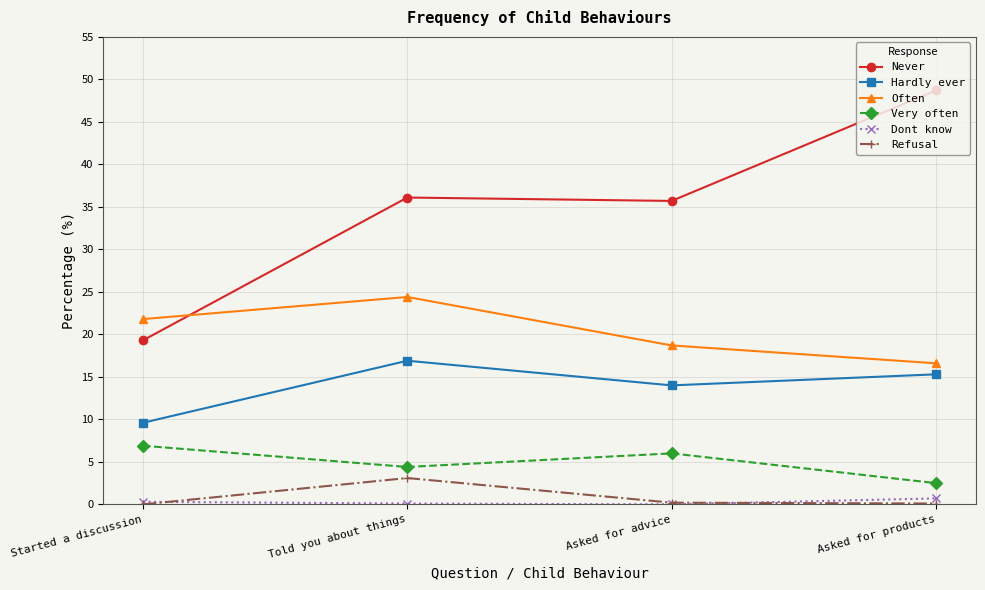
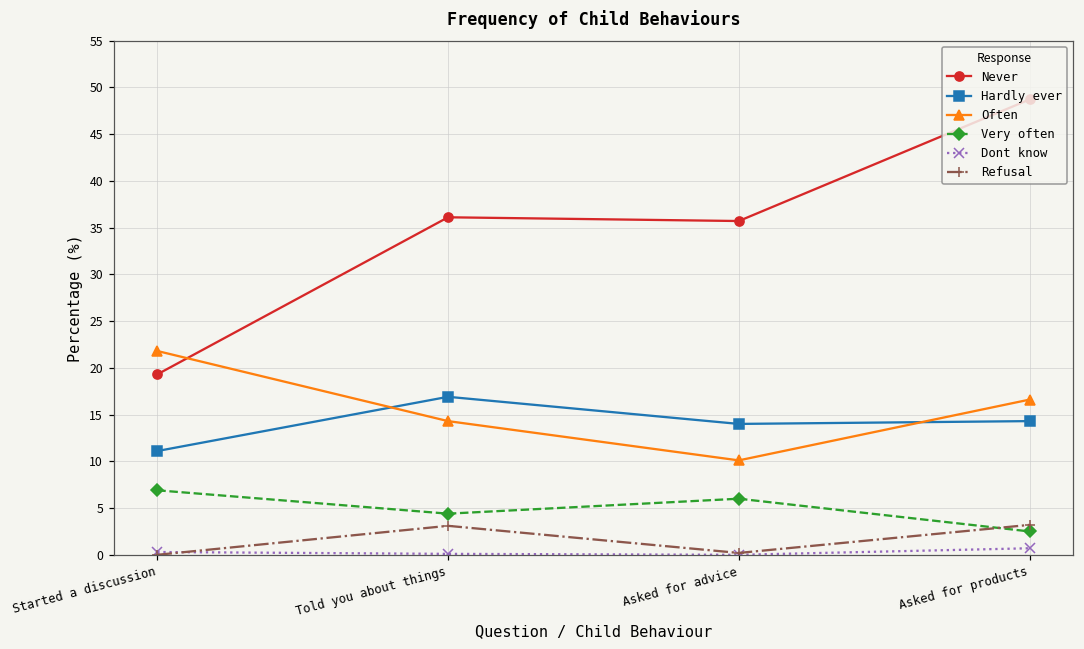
Hardly ever, Started a discussion: 10 -> 11
Often, Told you about things: 24 -> 14
Often, Asked for advice: 19 -> 10
Hardly ever, Asked for products: 15 -> 14
Refusal, Asked for products: 0 -> 3
